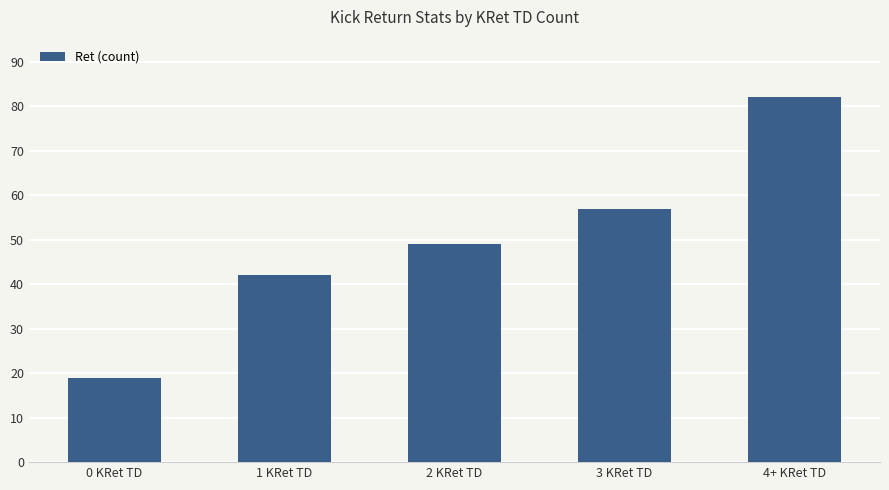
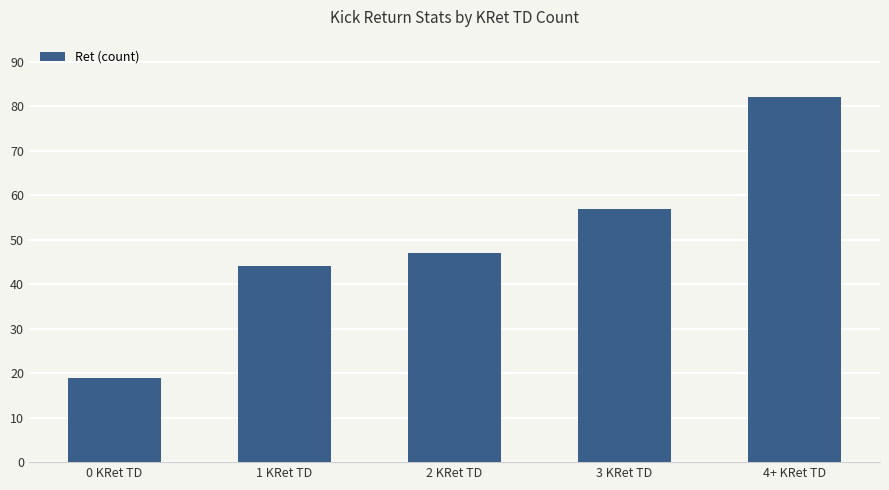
1 KRet TD: 42 -> 44
2 KRet TD: 49 -> 47
